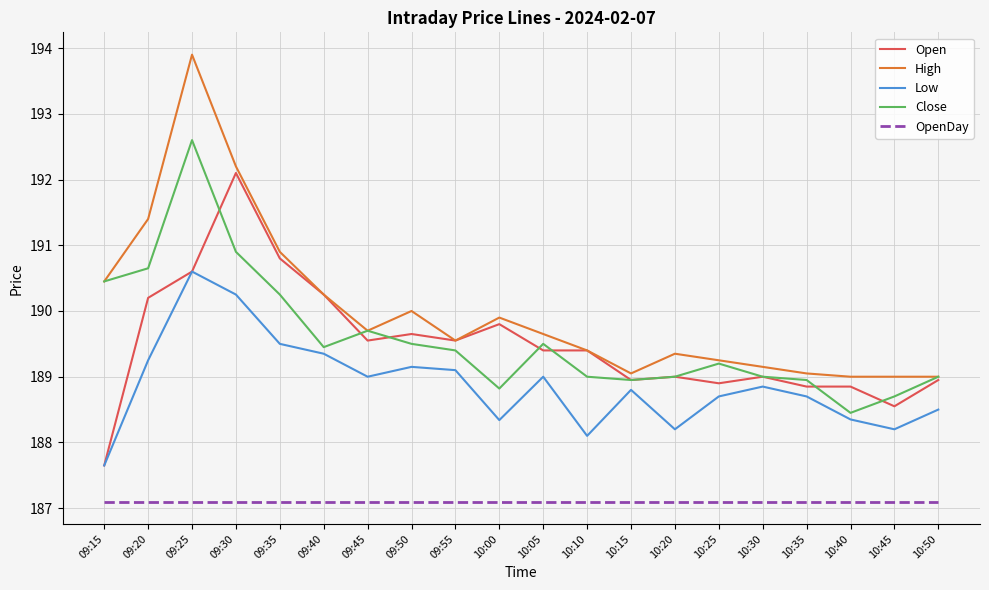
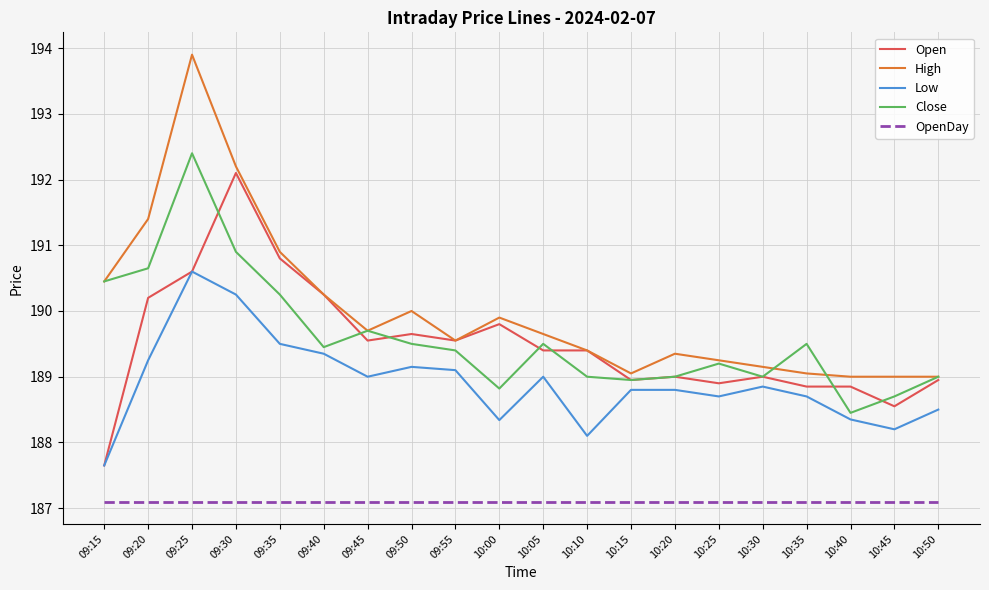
Close, 09:25: 192.6 -> 192.4
Low, 10:20: 188.2 -> 188.8
Close, 10:35: 189.0 -> 189.5
